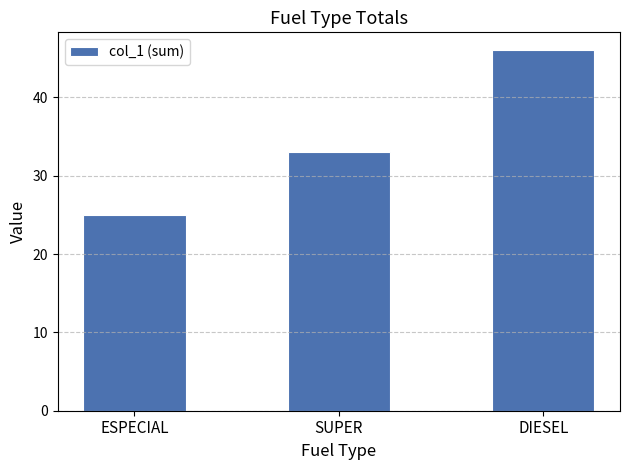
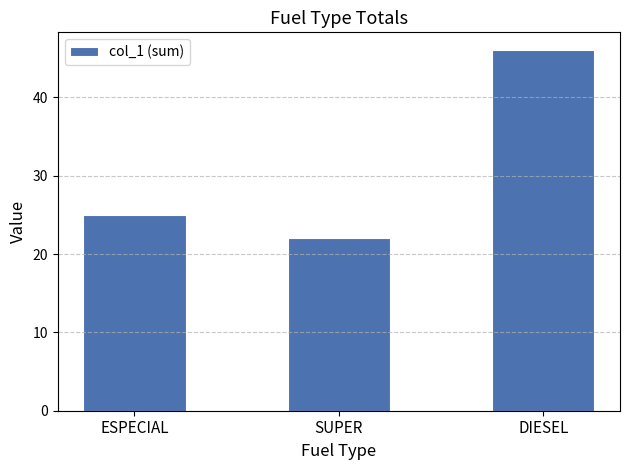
SUPER: 33 -> 22
